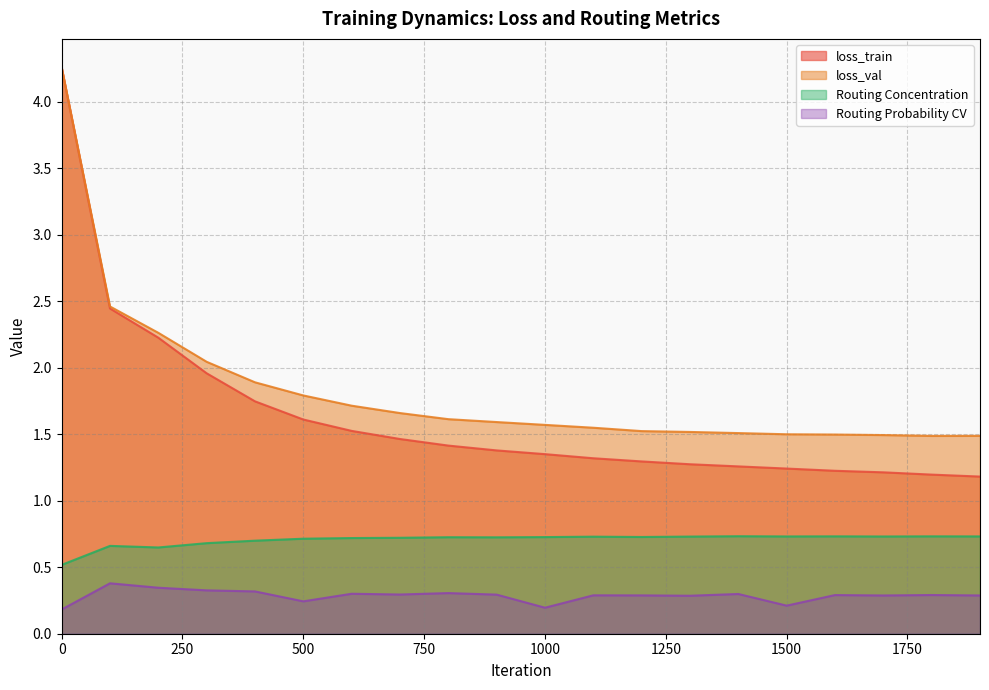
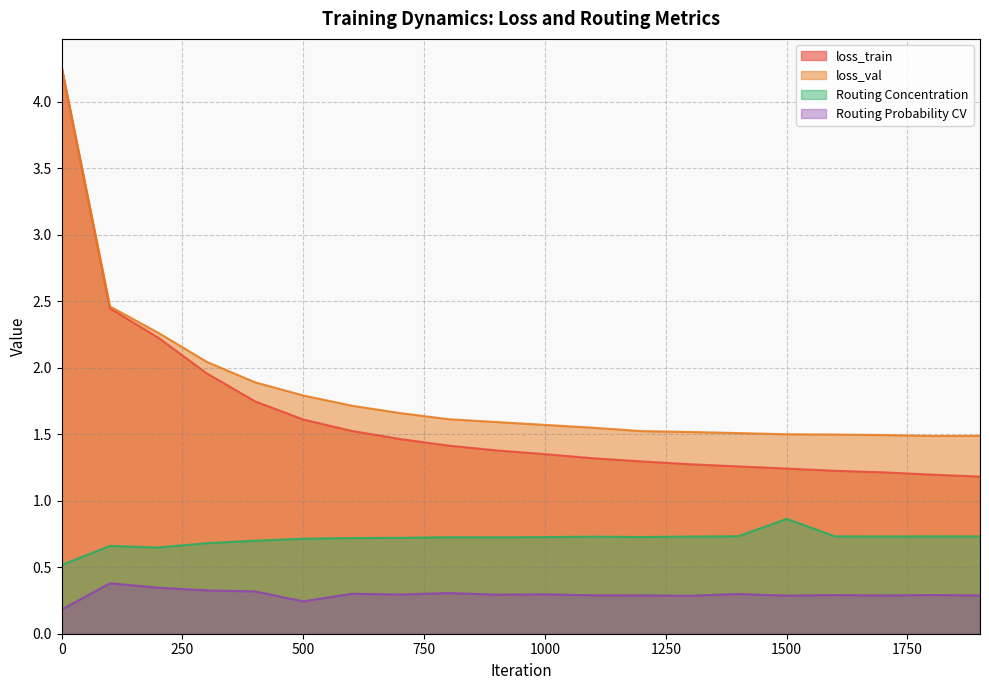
Routing Probability CV, 1000: 0.20 -> 0.30
Routing Concentration, 1500: 0.73 -> 0.86
Routing Probability CV, 1500: 0.21 -> 0.29
